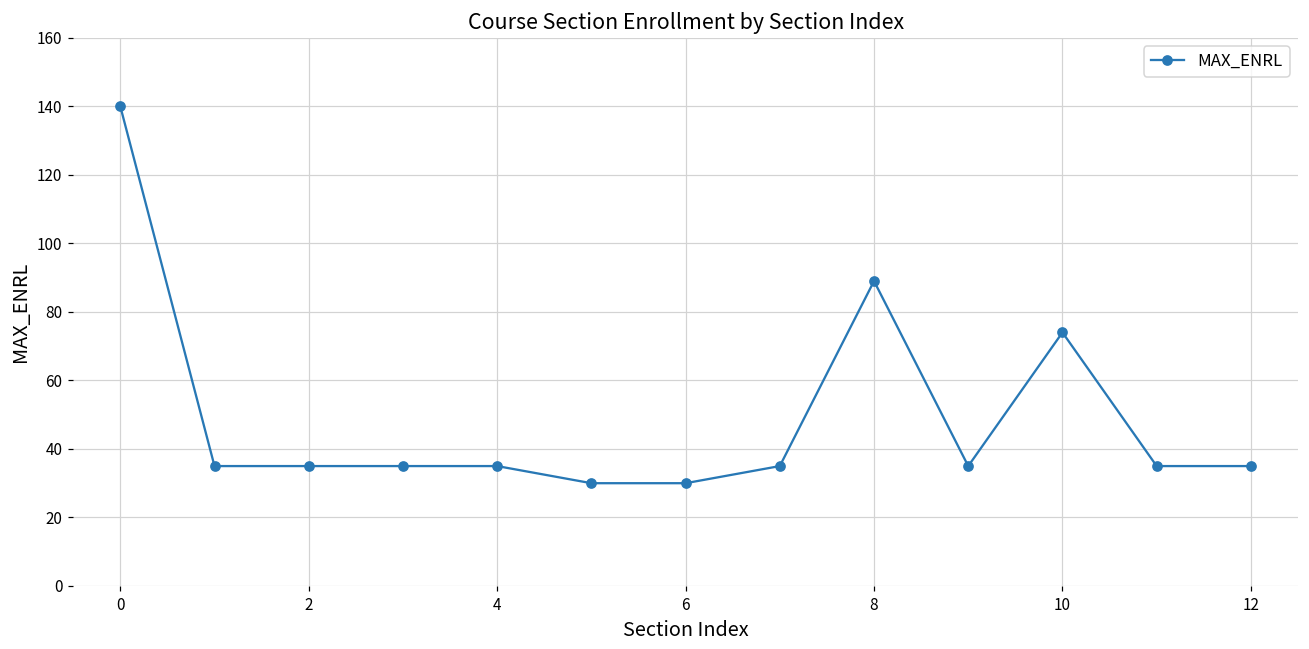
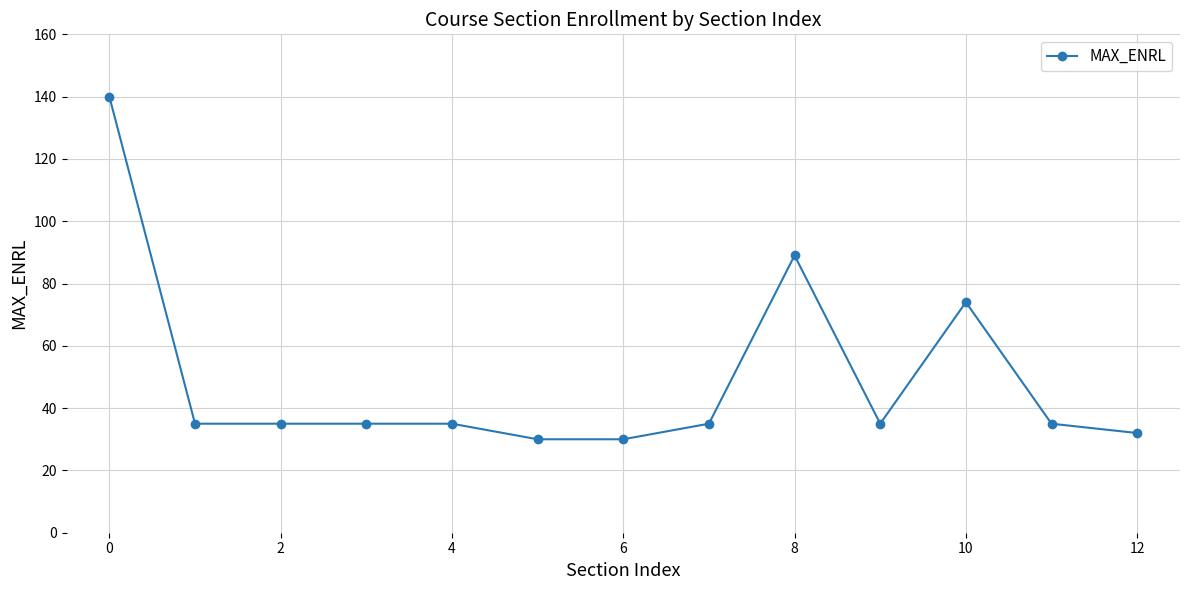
12: 35 -> 32
